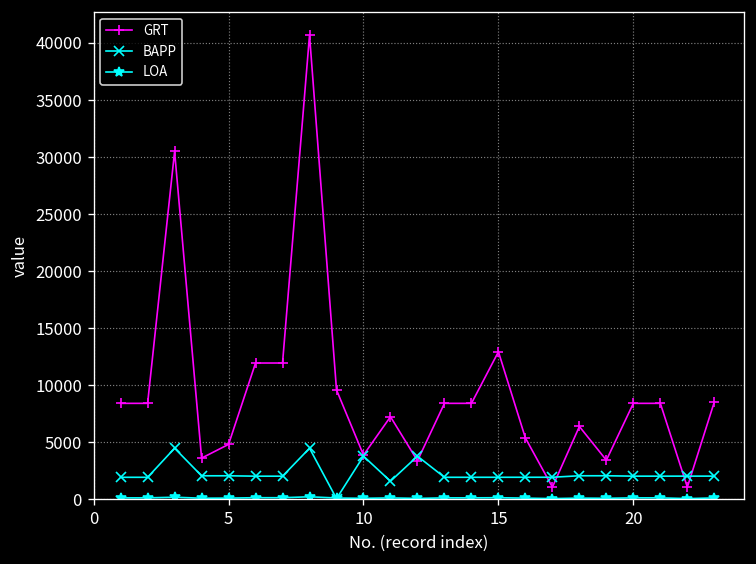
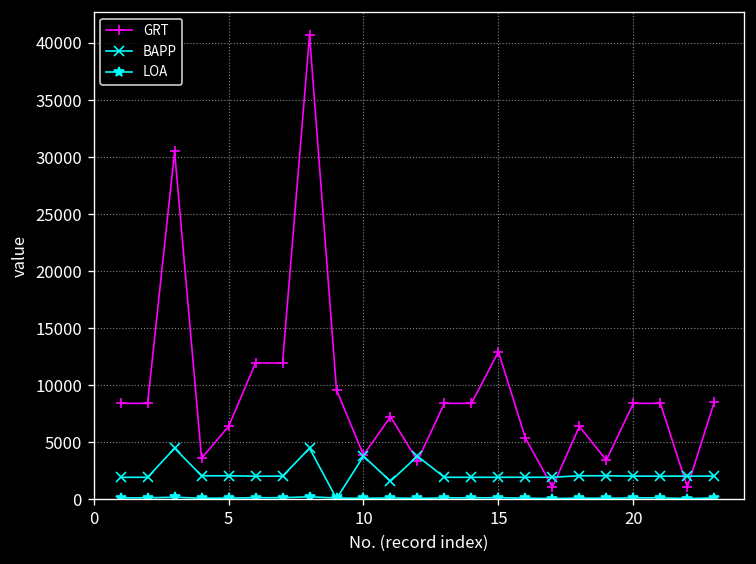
GRT, 5: 5000 -> 6000
